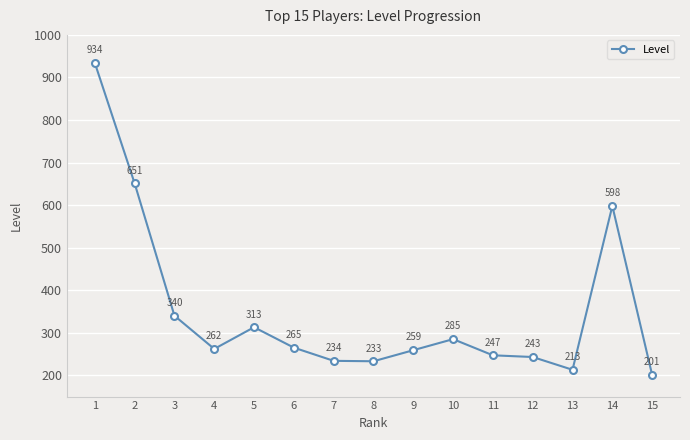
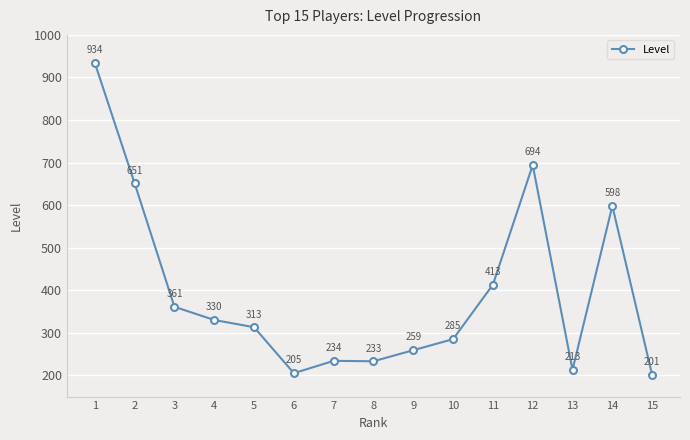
3: 340 -> 361
4: 262 -> 330
6: 265 -> 205
11: 247 -> 413
12: 243 -> 694
